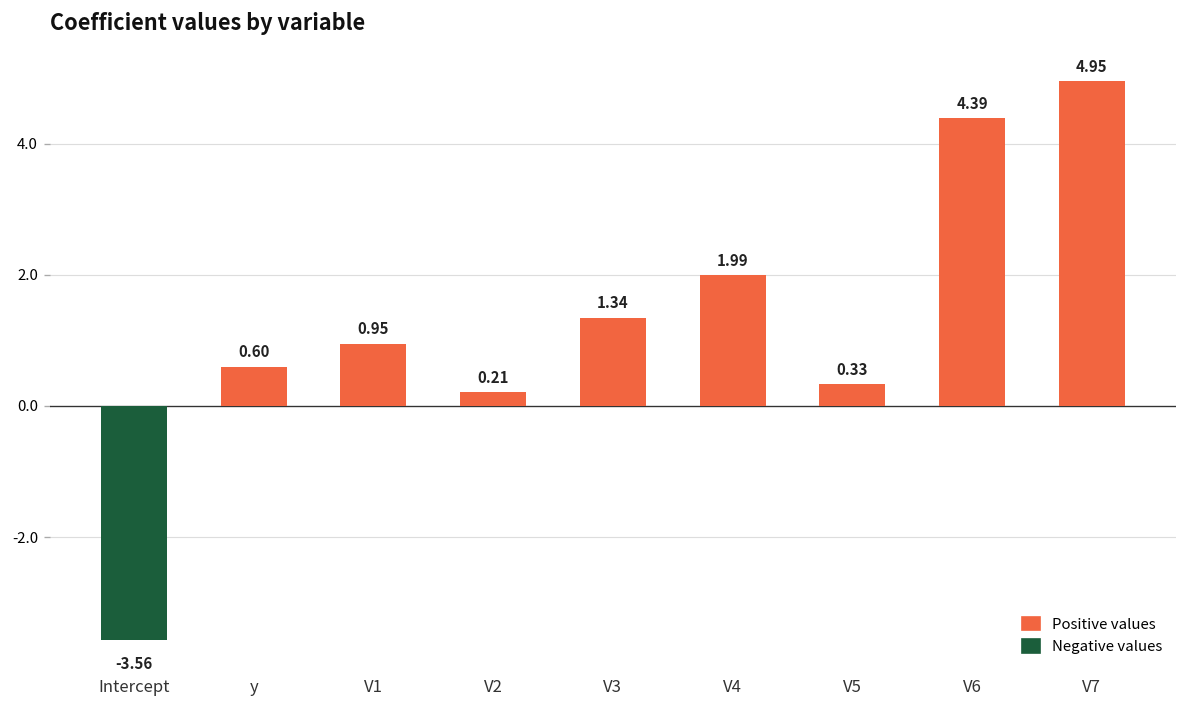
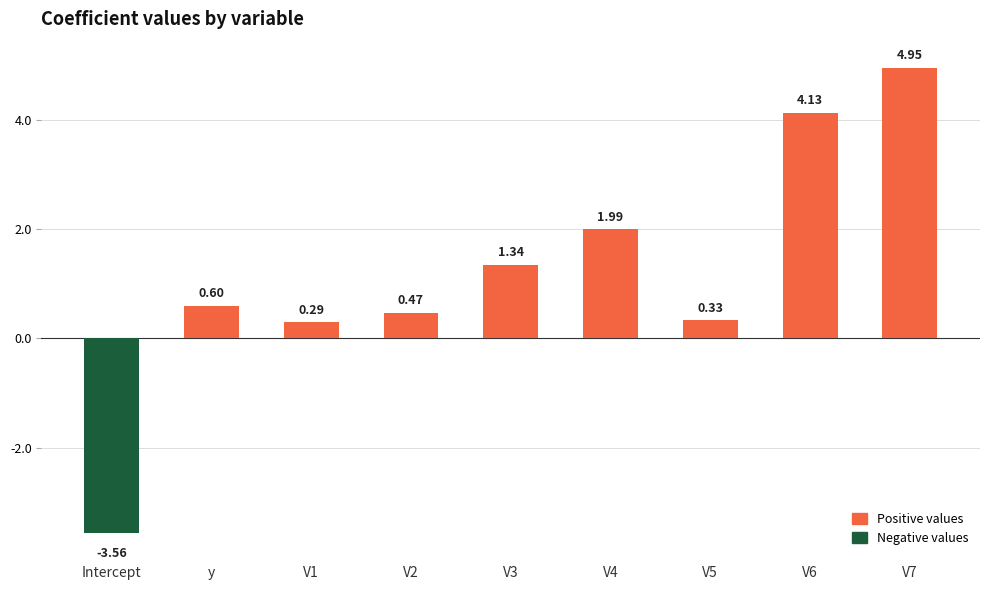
V1: 0.95 -> 0.29
V2: 0.21 -> 0.47
V6: 4.39 -> 4.13
